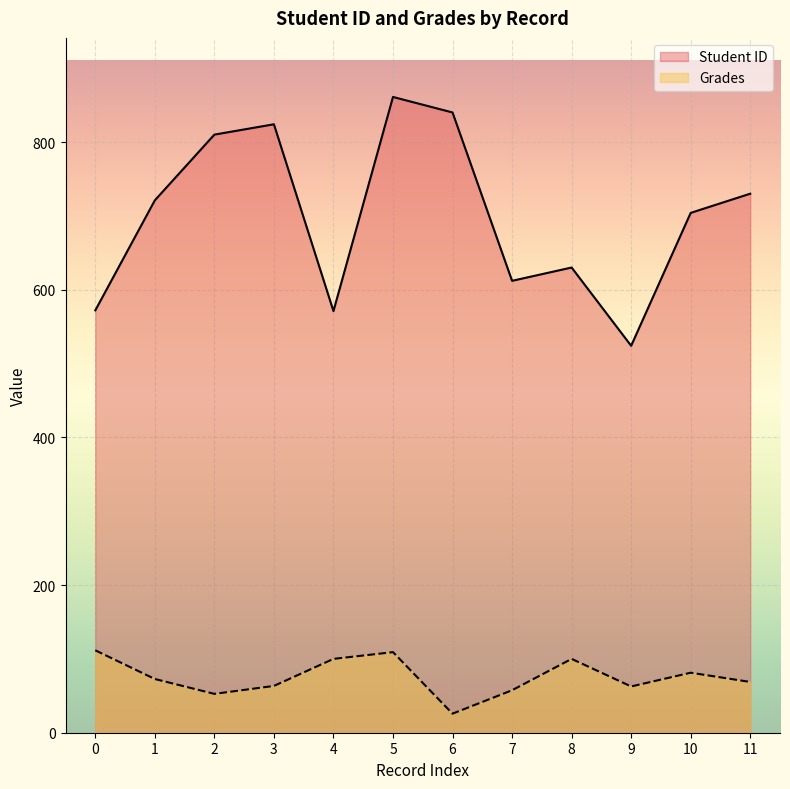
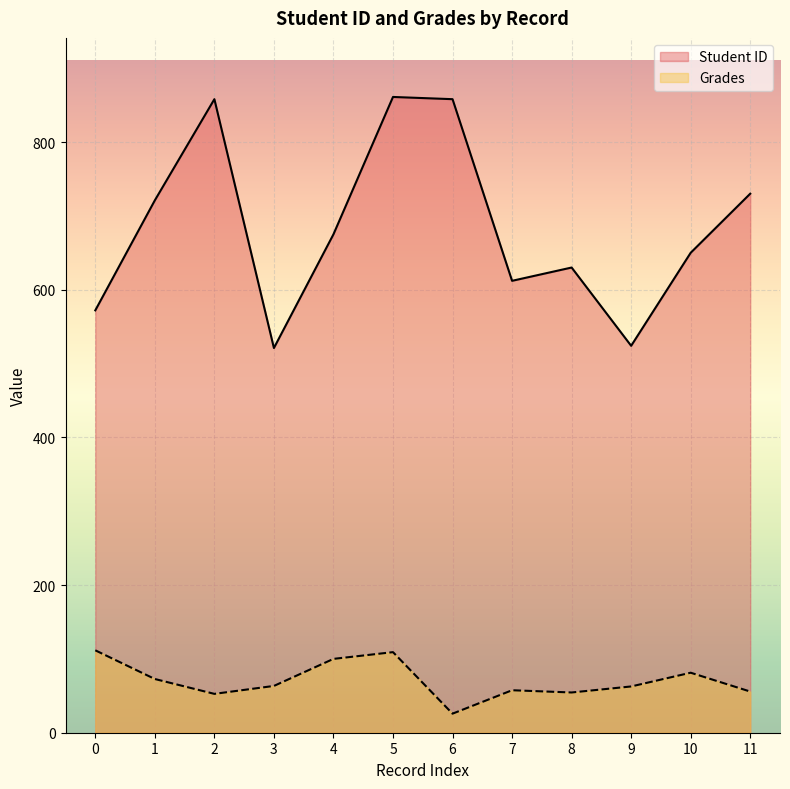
Student ID, 2: 810 -> 860
Student ID, 3: 820 -> 520
Student ID, 4: 570 -> 680
Student ID, 6: 840 -> 860
Grades, 8: 100 -> 50
Student ID, 10: 700 -> 650
Grades, 11: 70 -> 60
